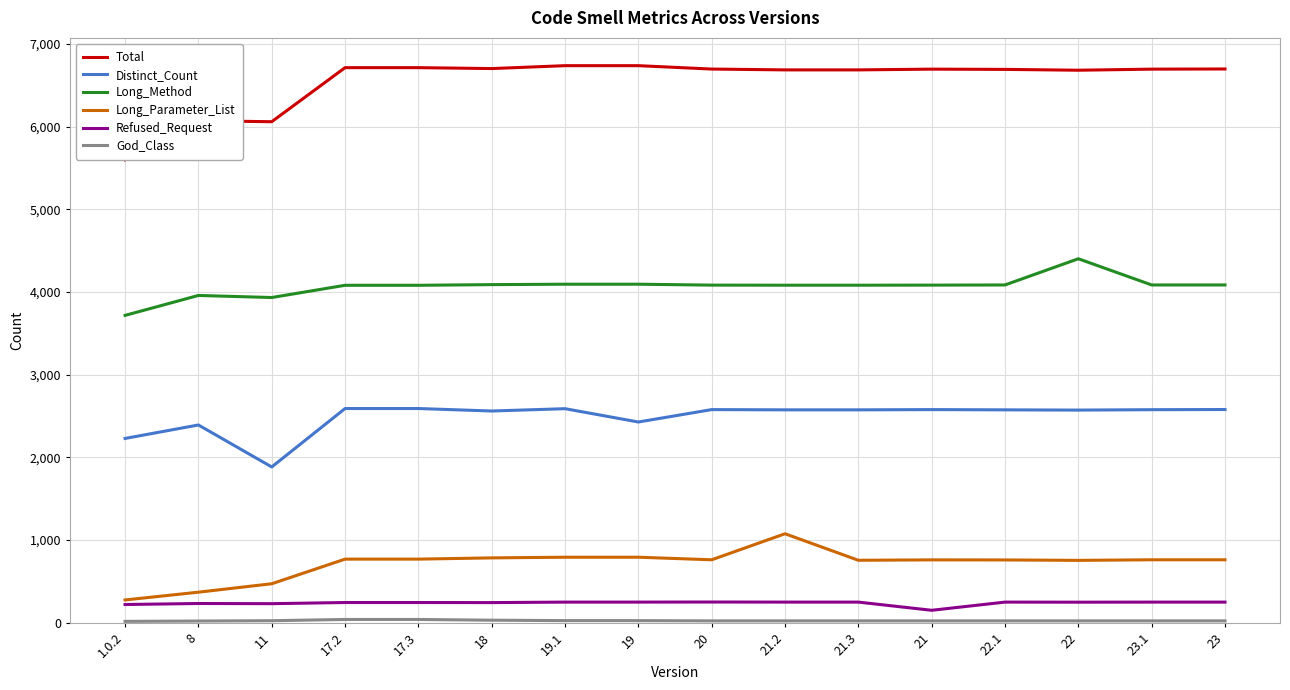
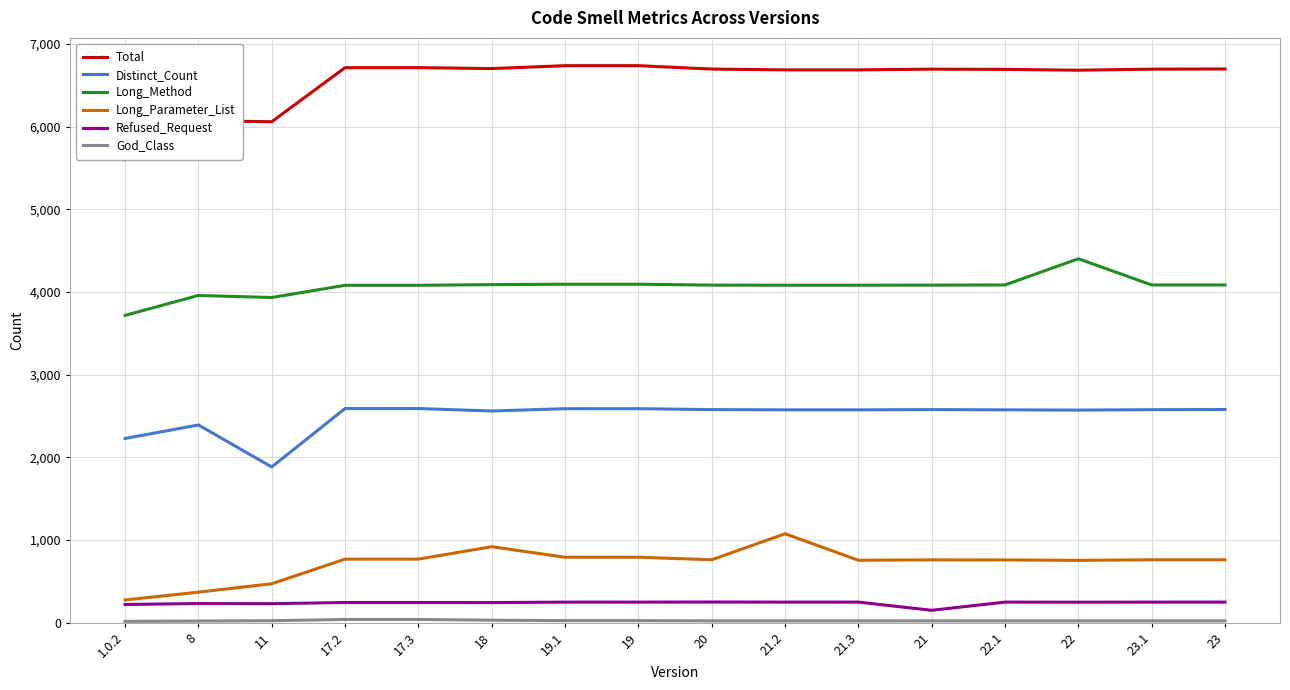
Long_Parameter_List, 18: 800 -> 900
Distinct_Count, 19: 2,400 -> 2,600
